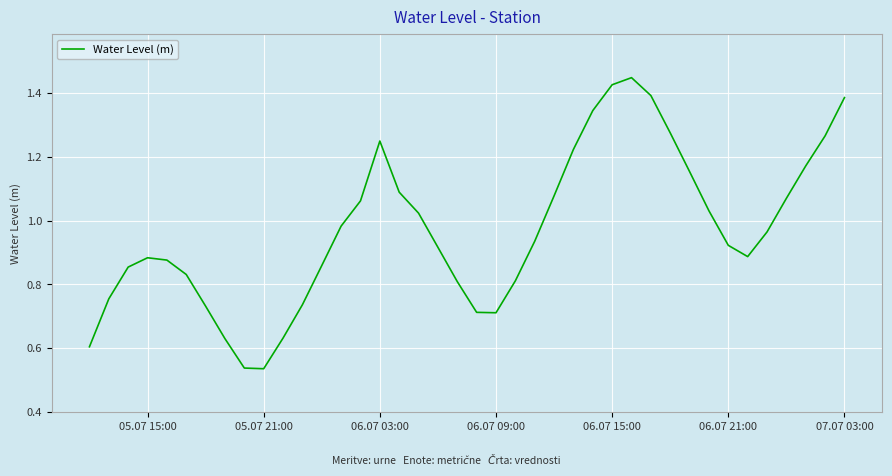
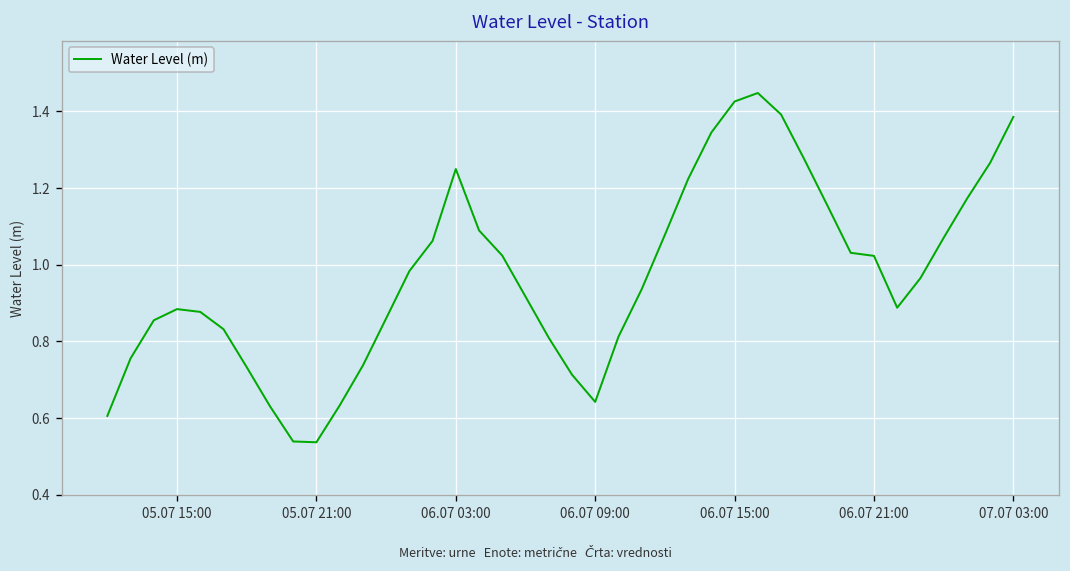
06.07 09:00: 0.71 -> 0.64
06.07 21:00: 0.92 -> 1.02
